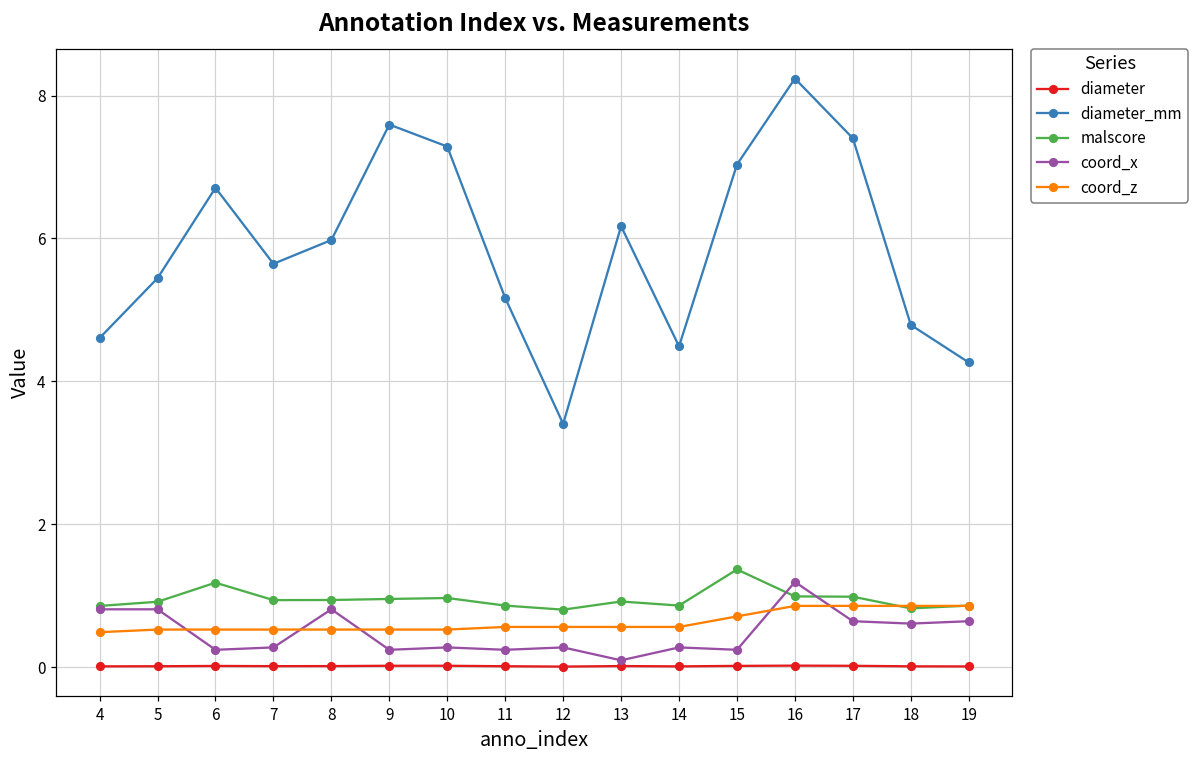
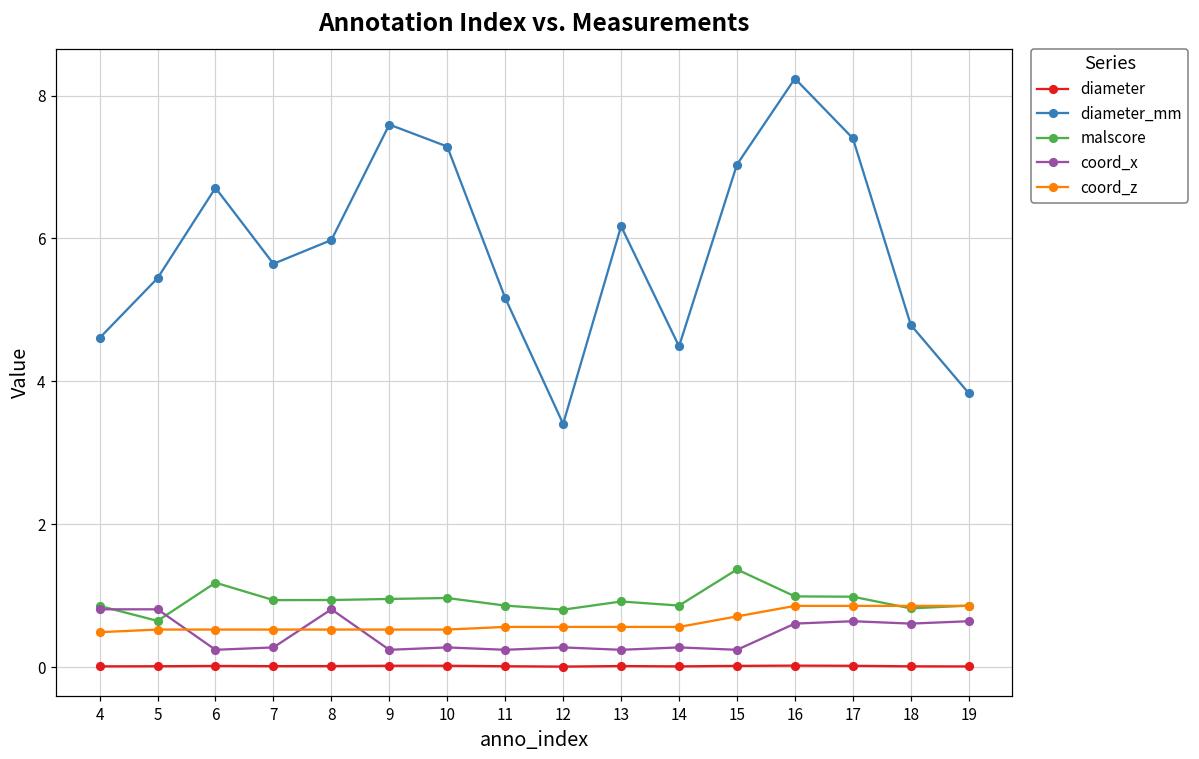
malscore, 5: 0.9 -> 0.6
coord_x, 13: 0.1 -> 0.2
coord_x, 16: 1.2 -> 0.6
diameter_mm, 19: 4.3 -> 3.8
